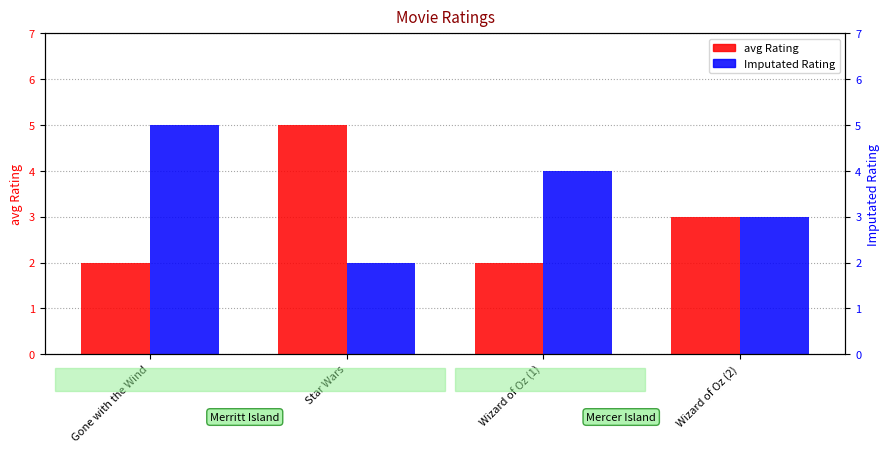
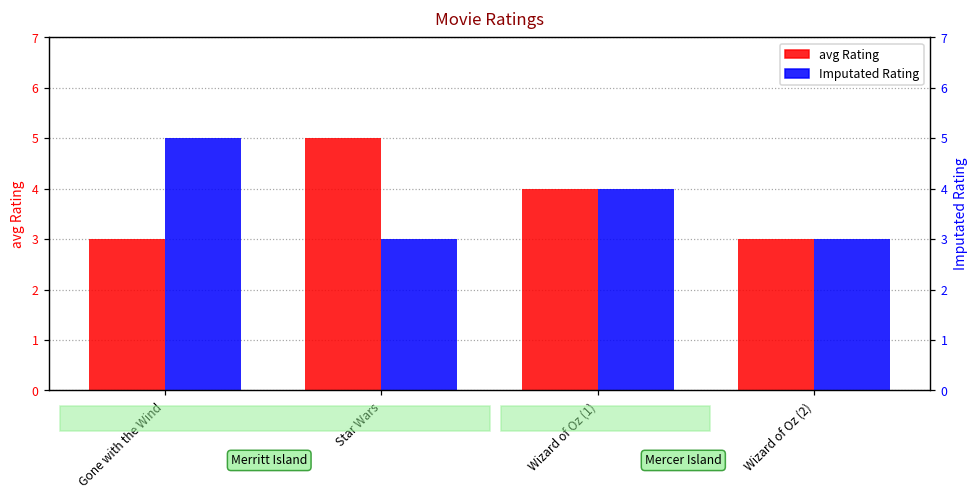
avg Rating, Gone with the Wind: 2 -> 3
Imputated Rating, Star Wars: 2 -> 3
avg Rating, Wizard of Oz (1): 2 -> 4
